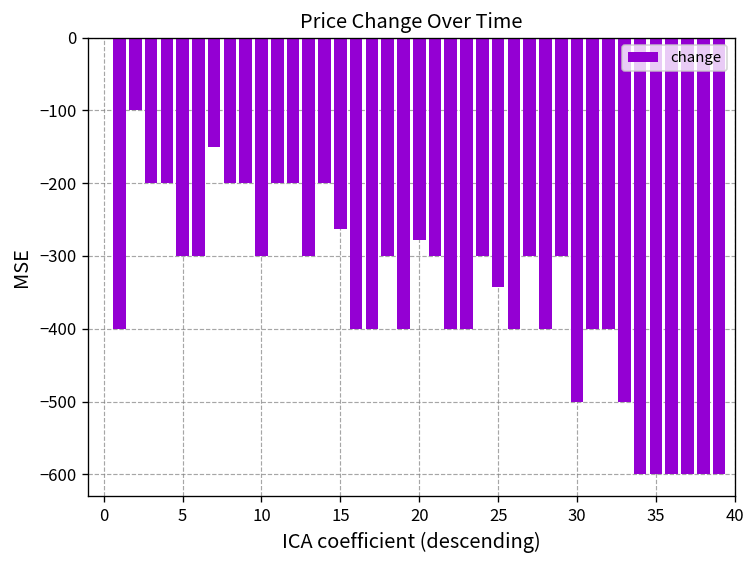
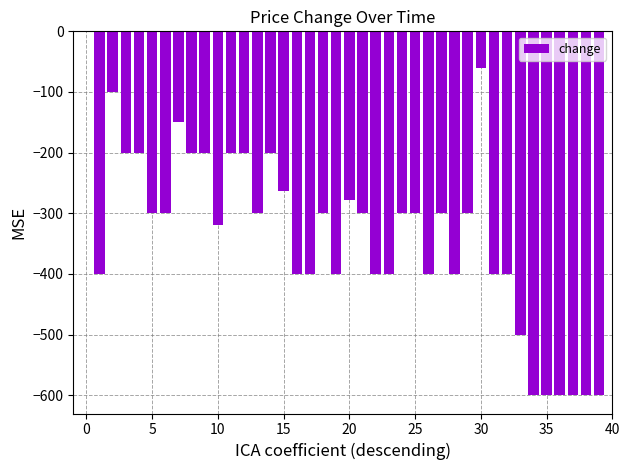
10: -300 -> -320
25: -340 -> -300
30: -500 -> -60
